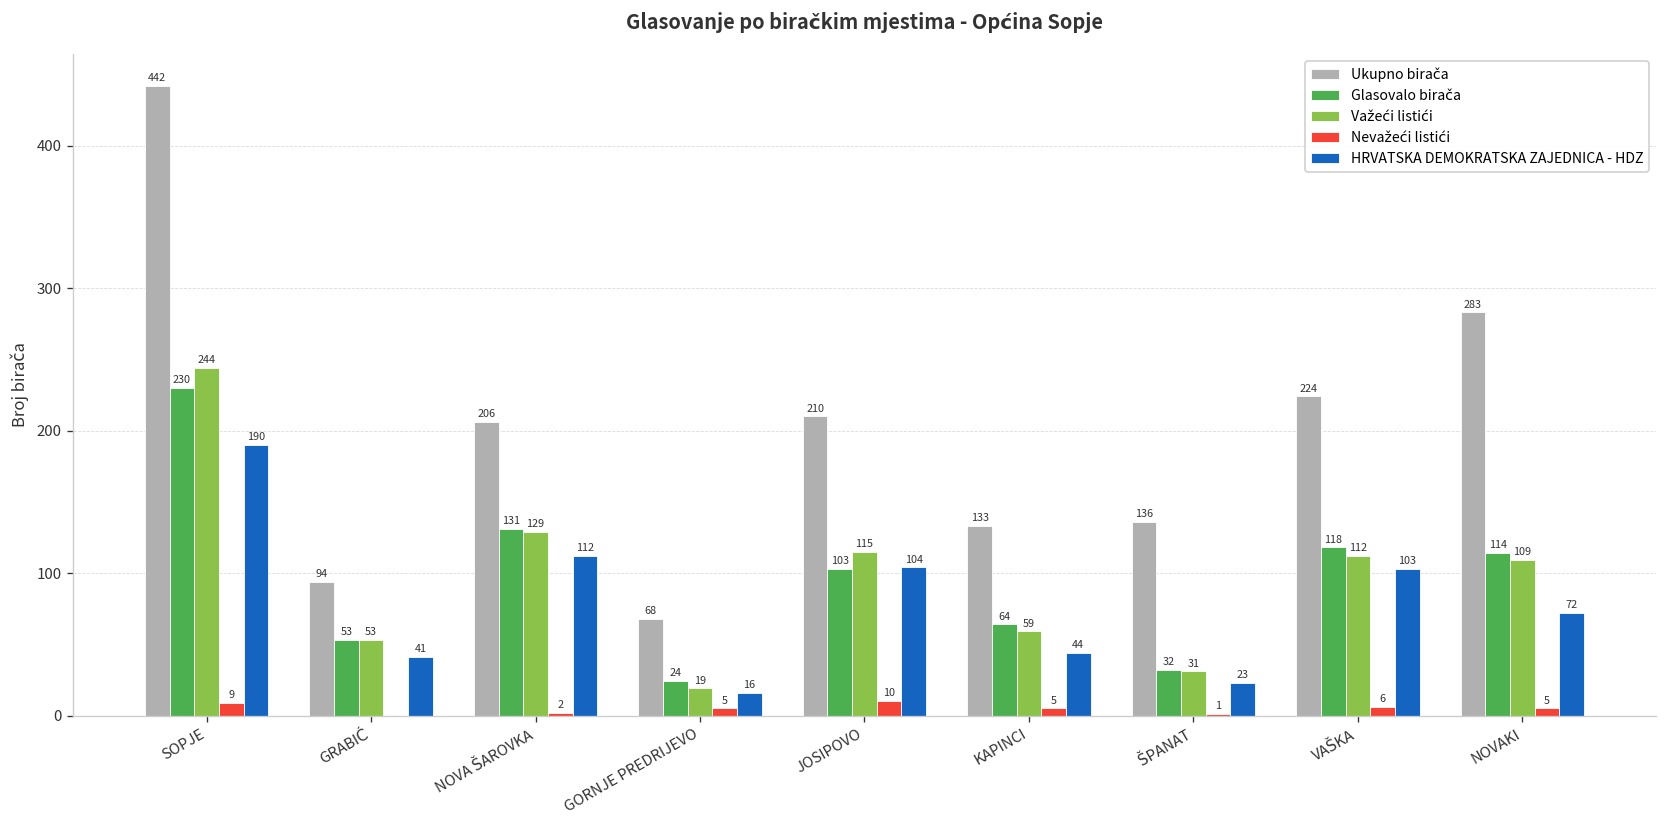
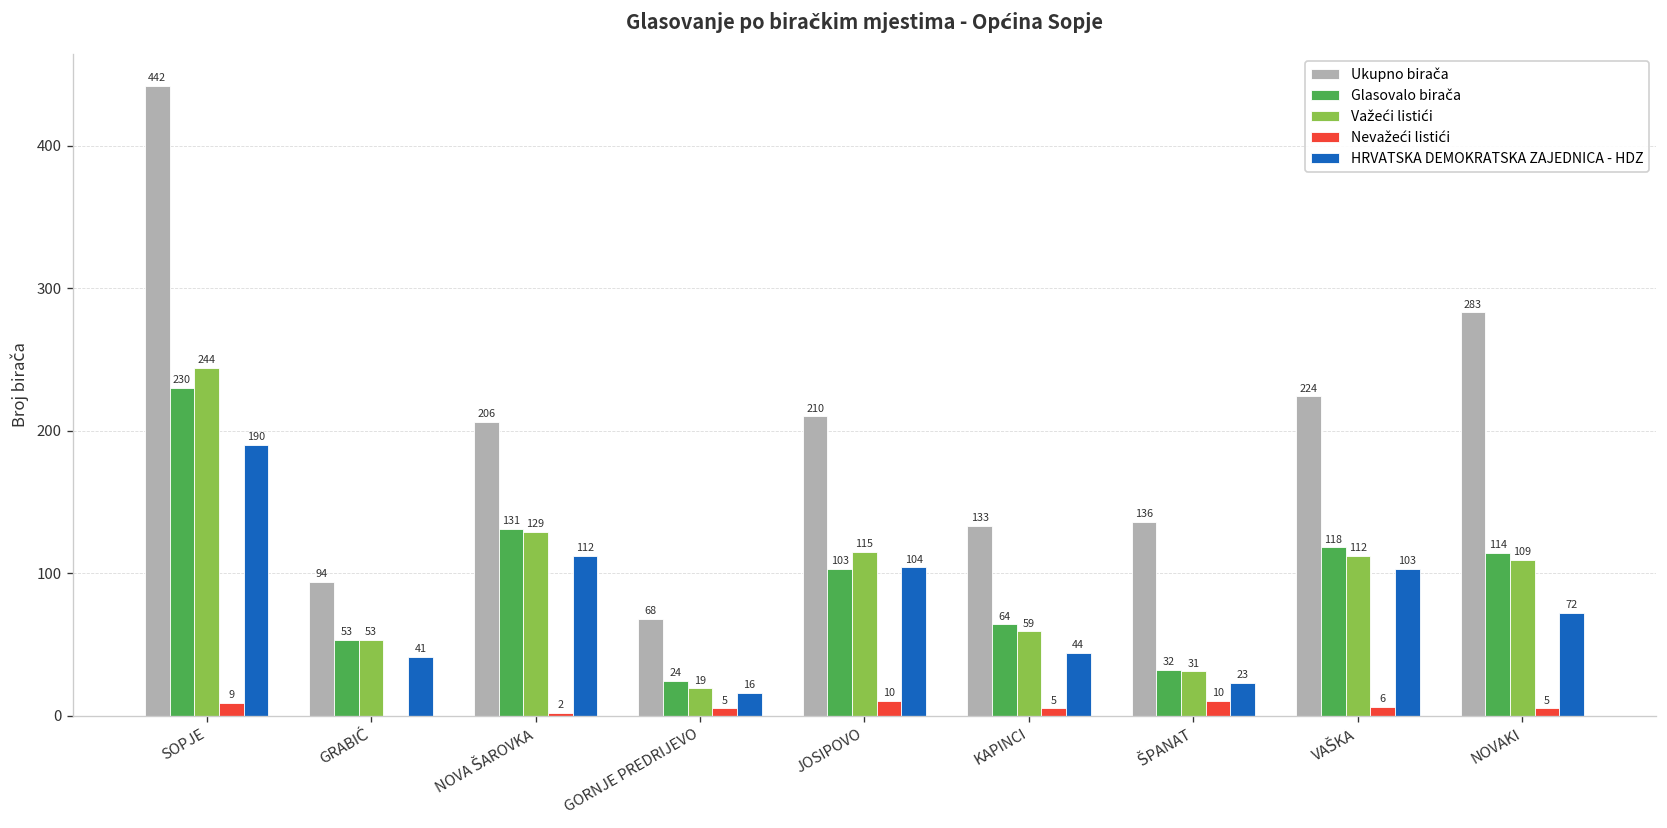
Nevažeći listići, ŠPANAT: 1 -> 10
